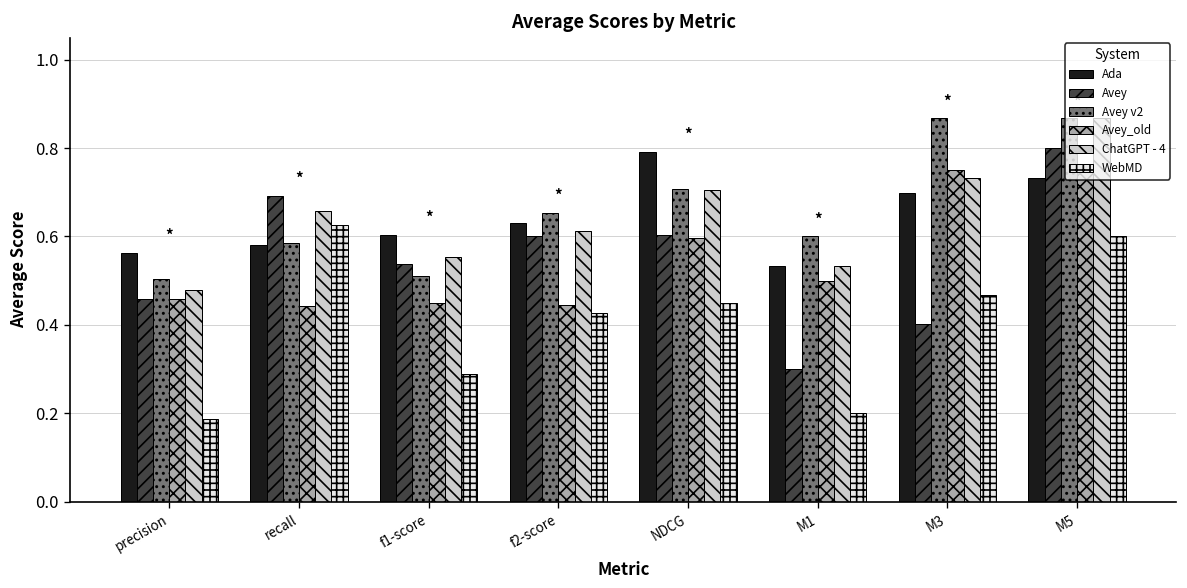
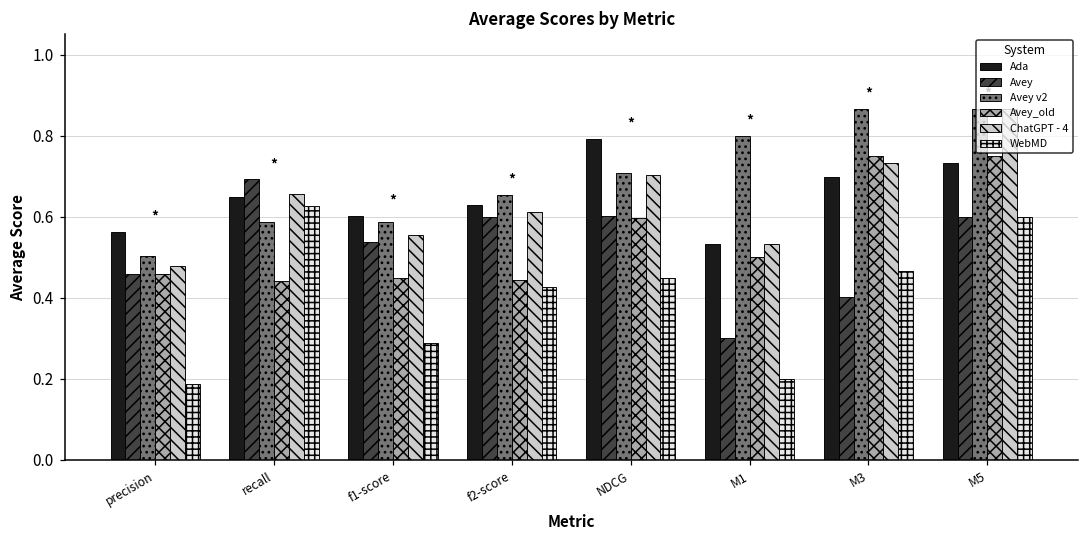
Ada, recall: 0.58 -> 0.65
Avey v2, f1-score: 0.51 -> 0.59
Avey v2, M1: 0.6 -> 0.8
Avey, M5: 0.8 -> 0.6
